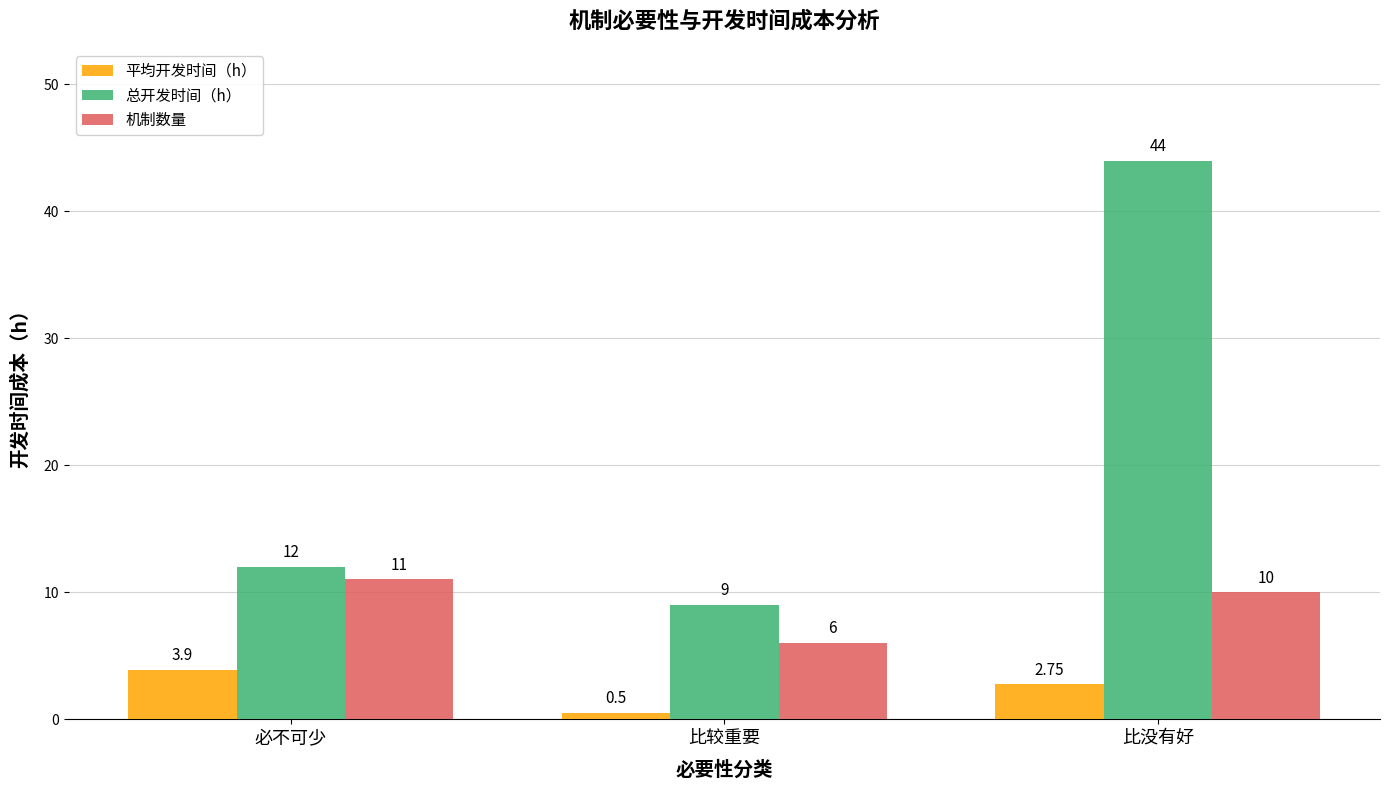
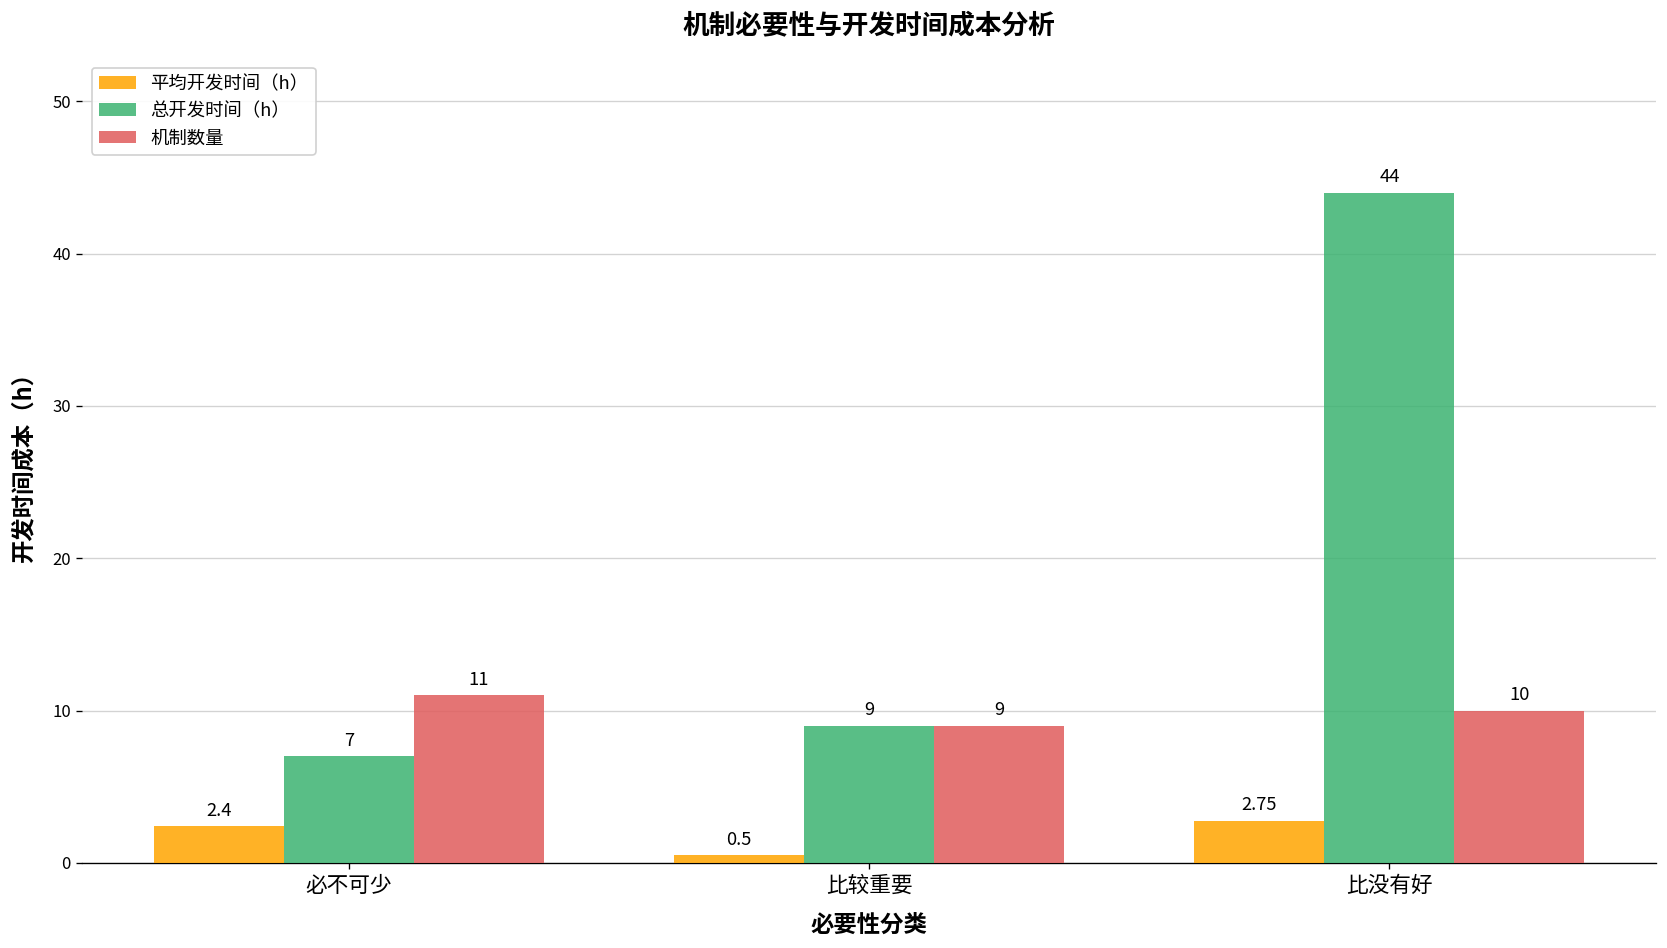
平均开发时间（h）, 必不可少: 3.9 -> 2.4
总开发时间（h）, 必不可少: 12 -> 7
机制数量, 比较重要: 6 -> 9
